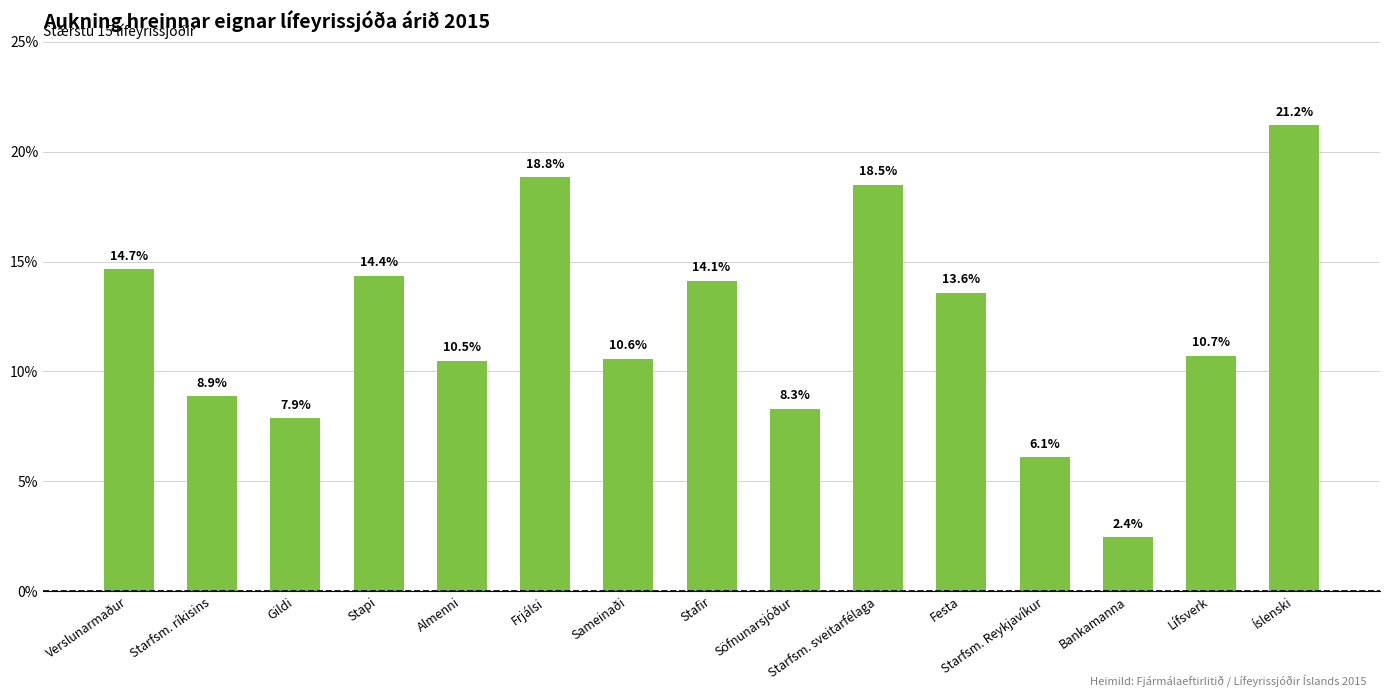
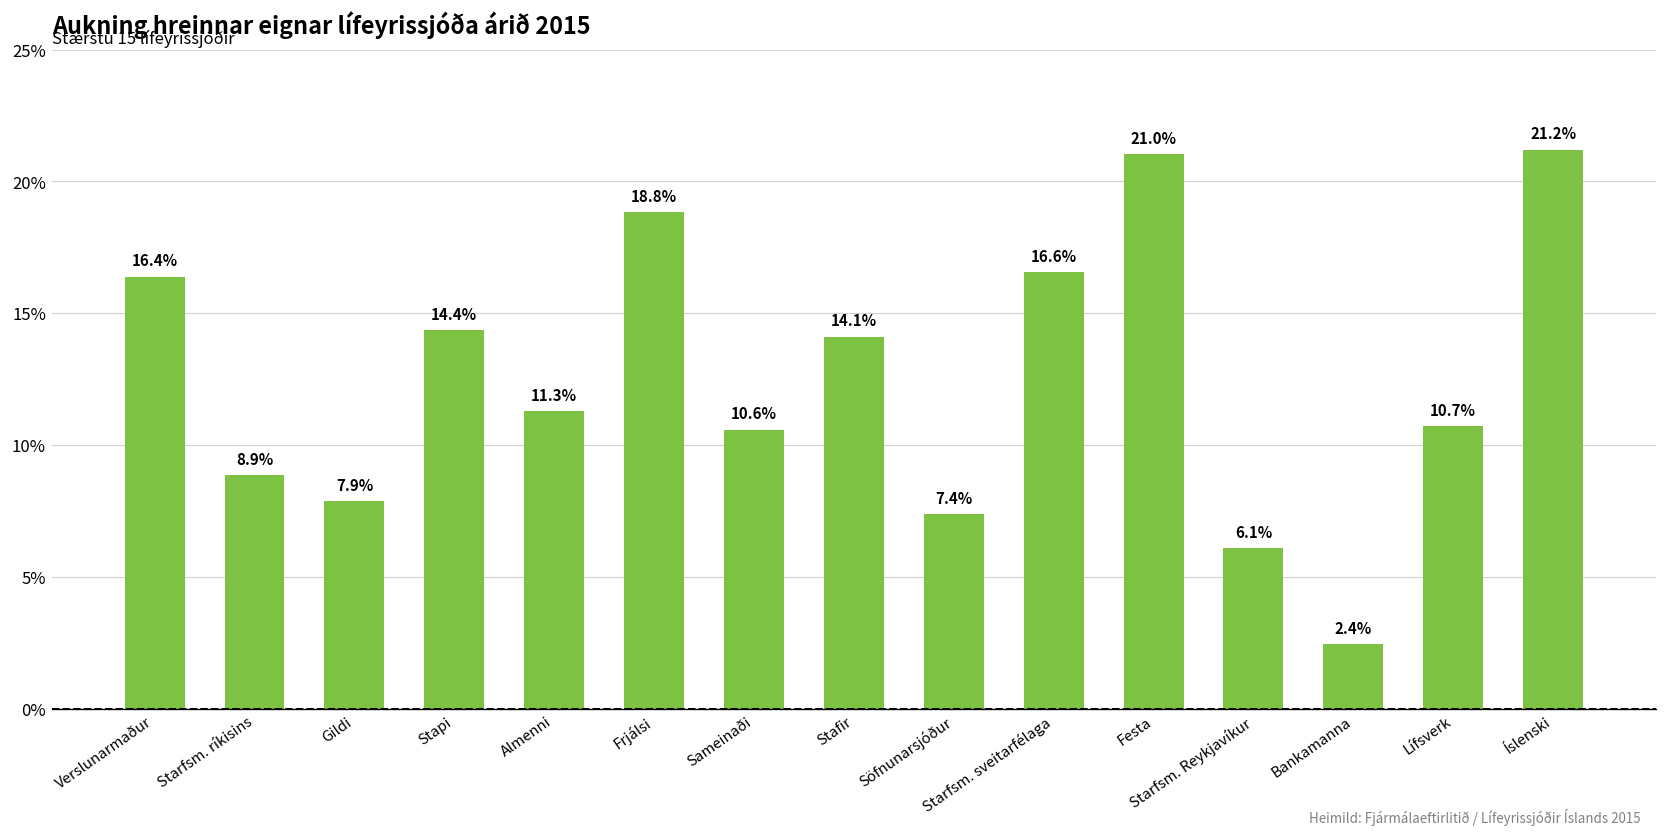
Verslunarmaður: 14.7% -> 16.4%
Almenni: 10.5% -> 11.3%
Söfnunarsjóður: 8.3% -> 7.4%
Starfsm. sveitarfélaga: 18.5% -> 16.6%
Festa: 13.6% -> 21.0%
